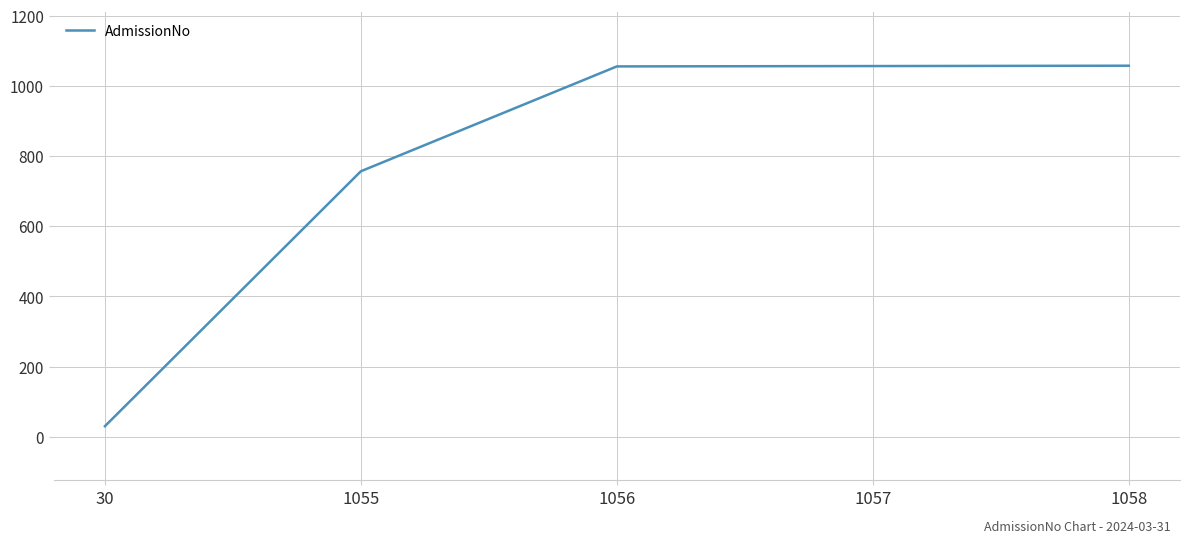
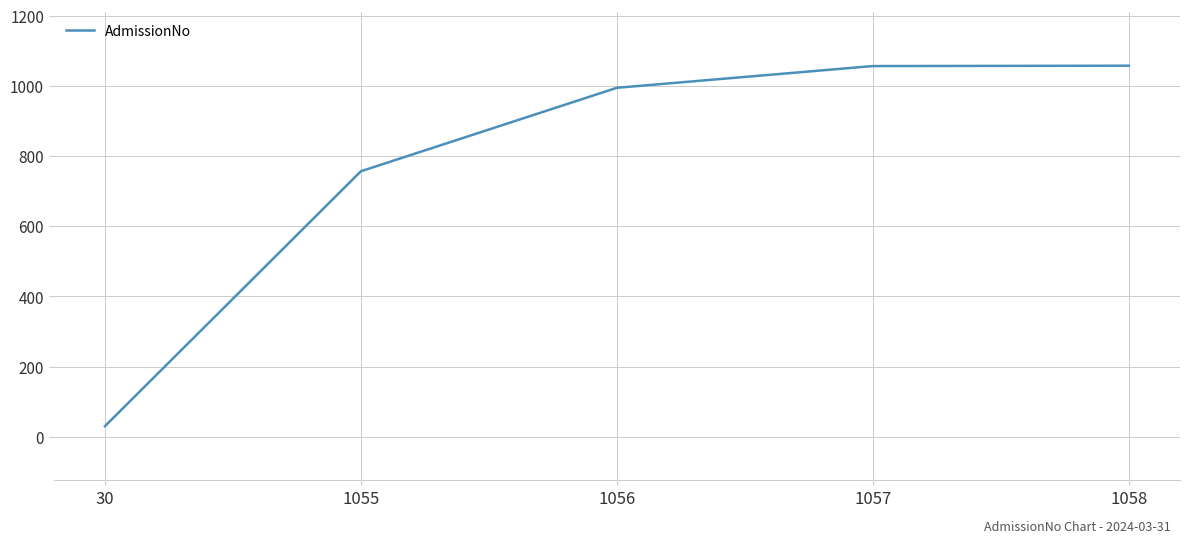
1056: 1060 -> 1000
